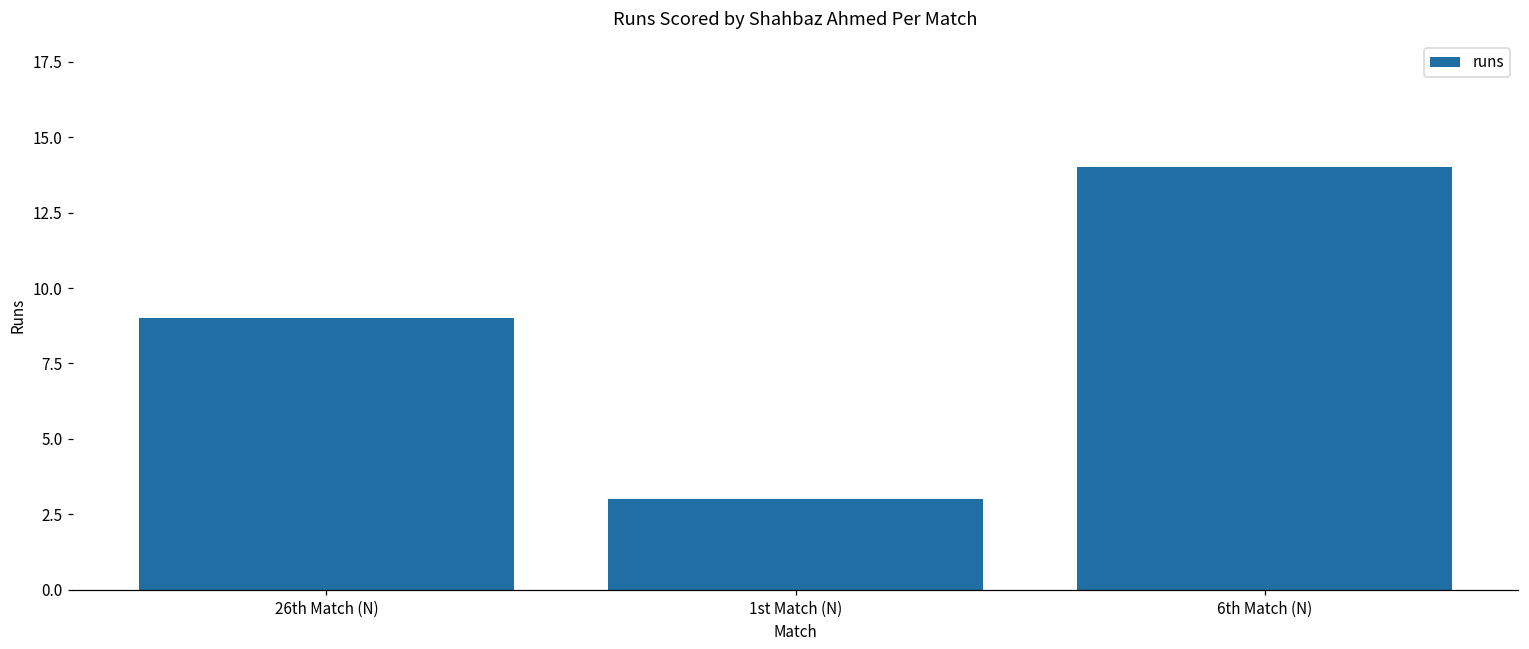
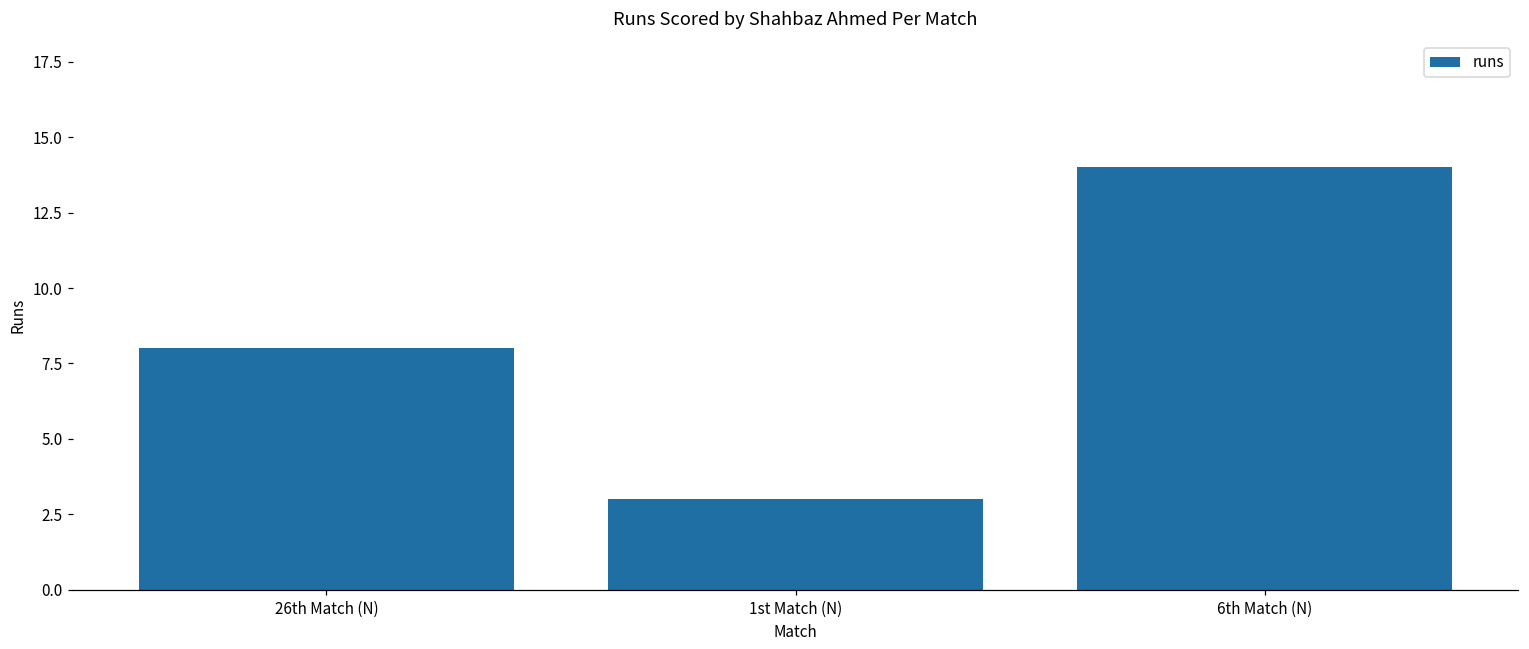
26th Match (N): 9 -> 8
